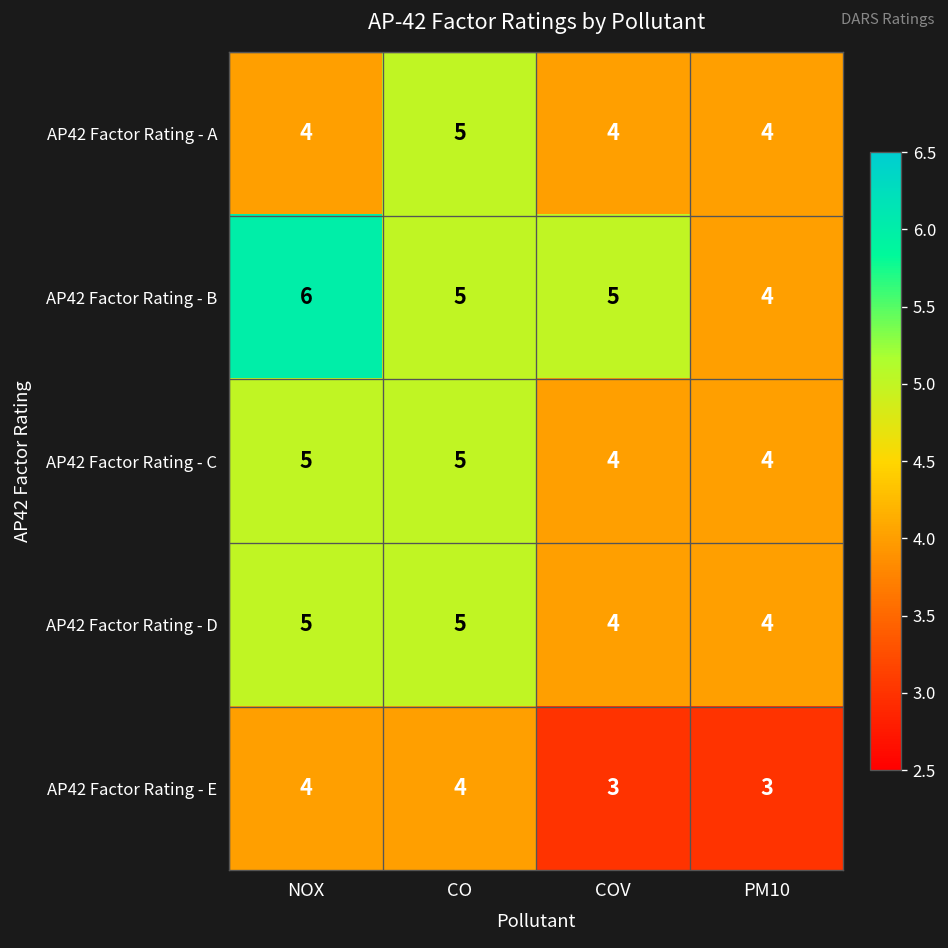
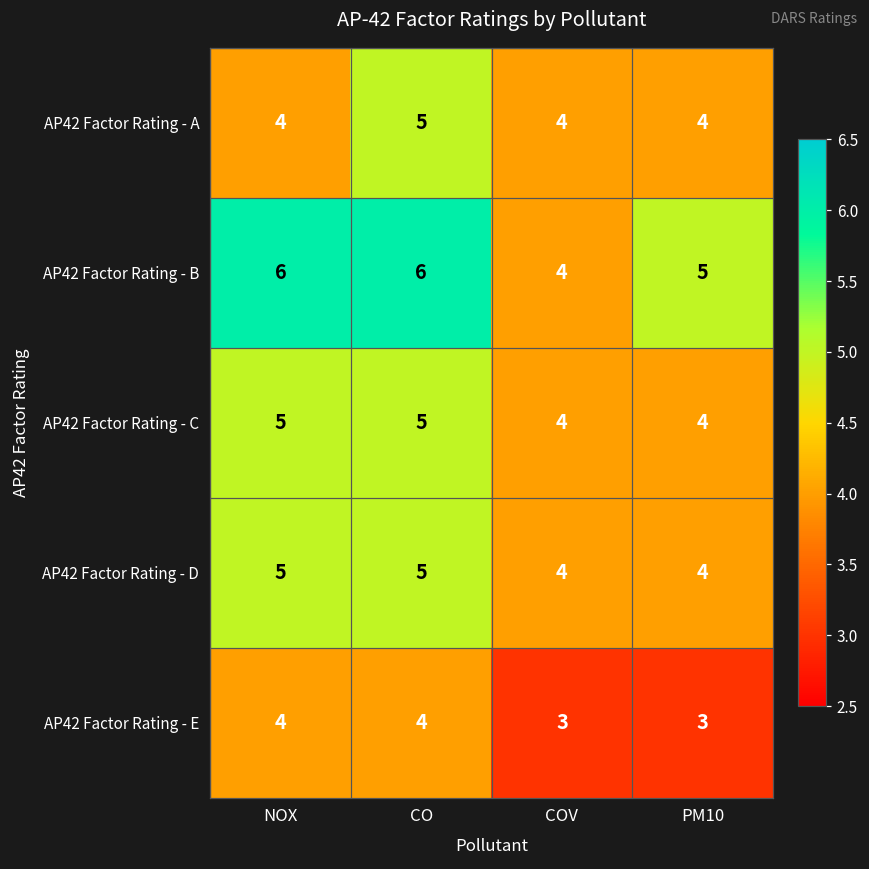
AP42 Factor Rating - B, CO: 5 -> 6
AP42 Factor Rating - B, COV: 5 -> 4
AP42 Factor Rating - B, PM10: 4 -> 5
